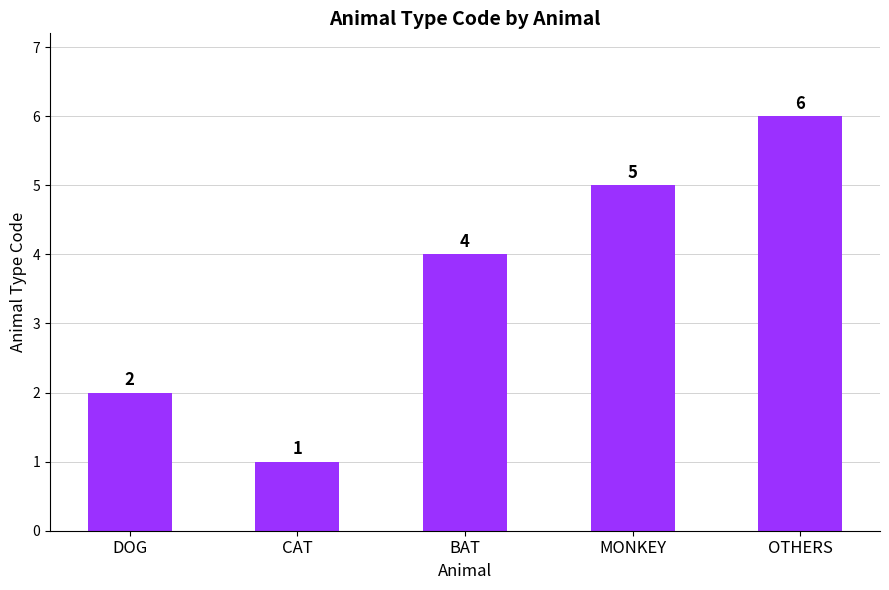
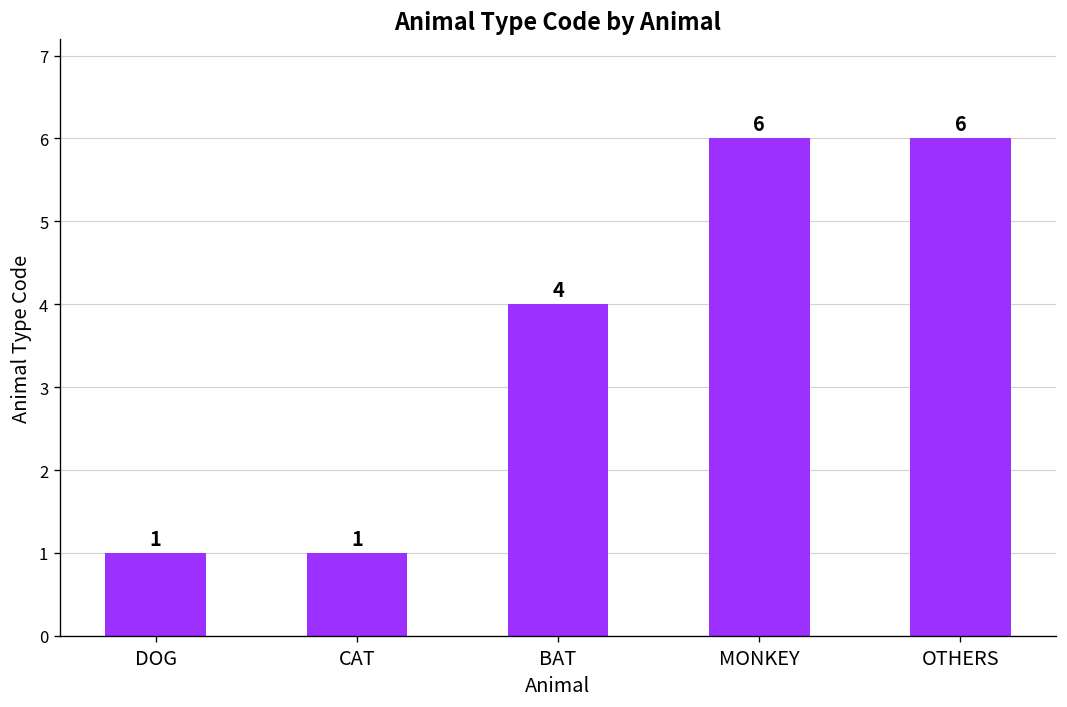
DOG: 2 -> 1
MONKEY: 5 -> 6
